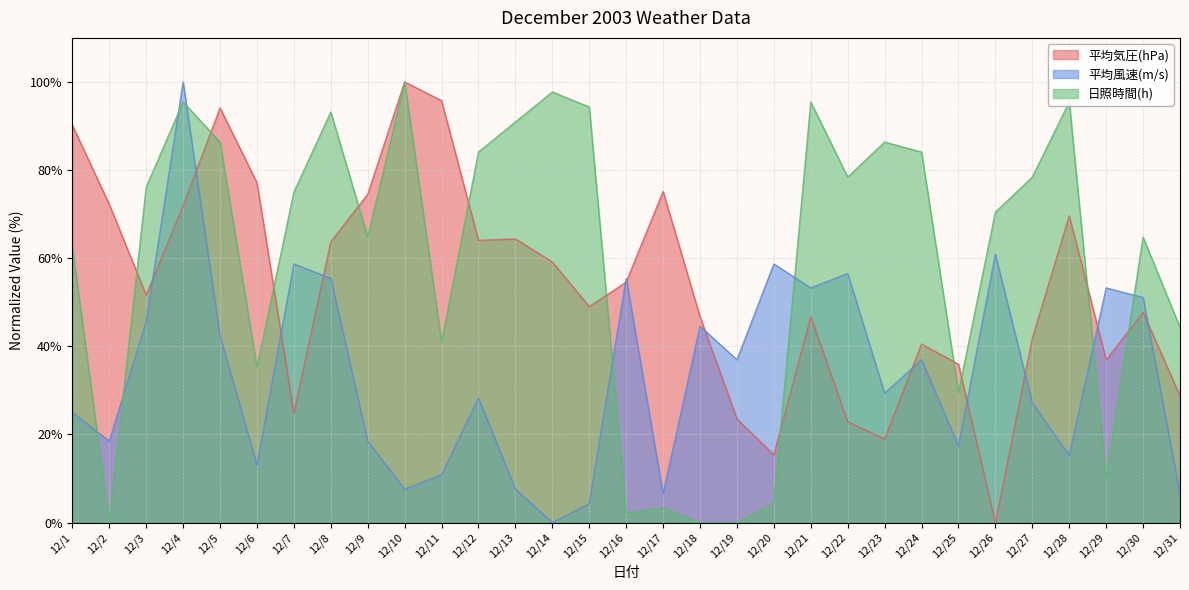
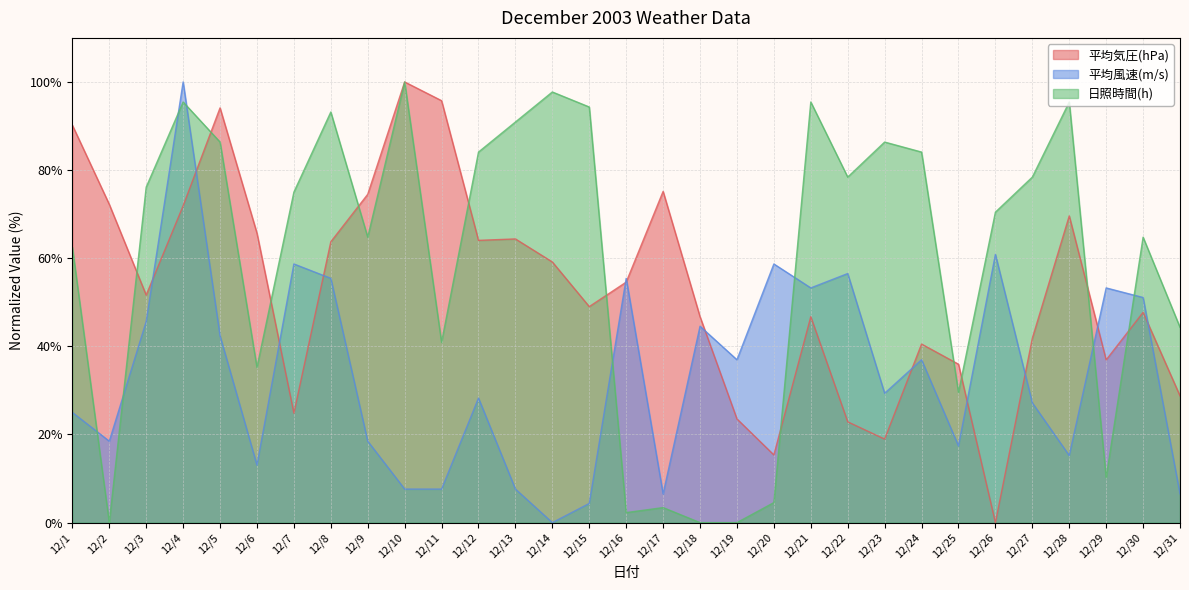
平均気圧(hPa), 12/6: 77% -> 66%
平均風速(m/s), 12/11: 11% -> 8%
